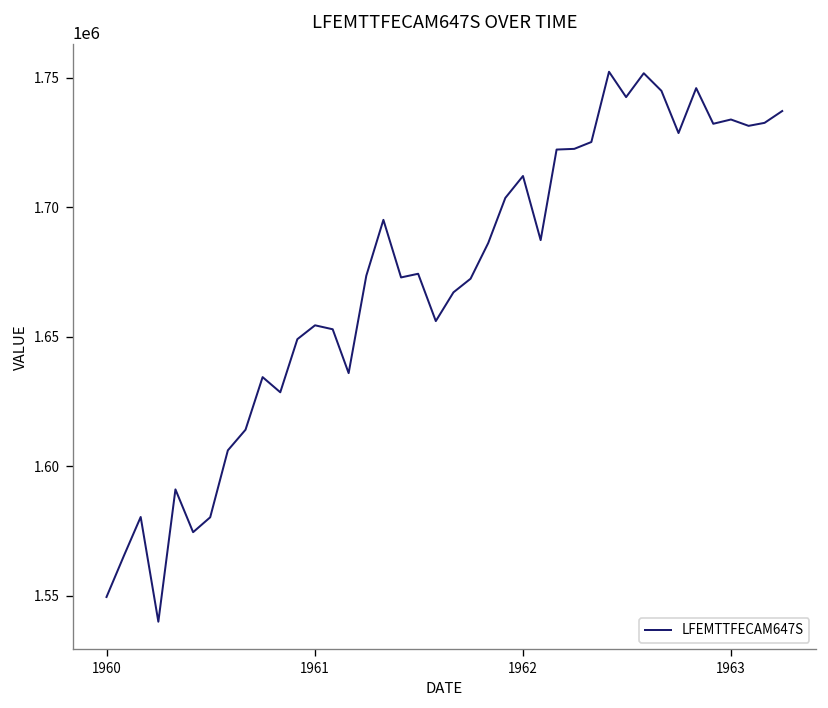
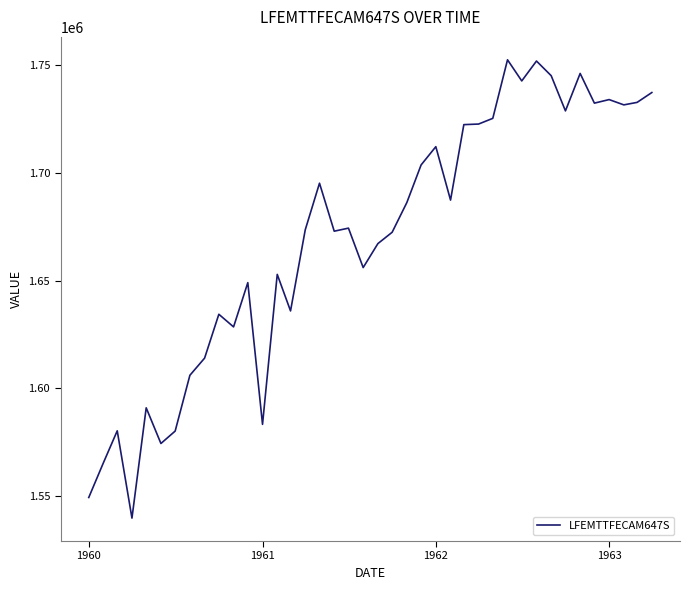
1961: 1654000 -> 1583000
